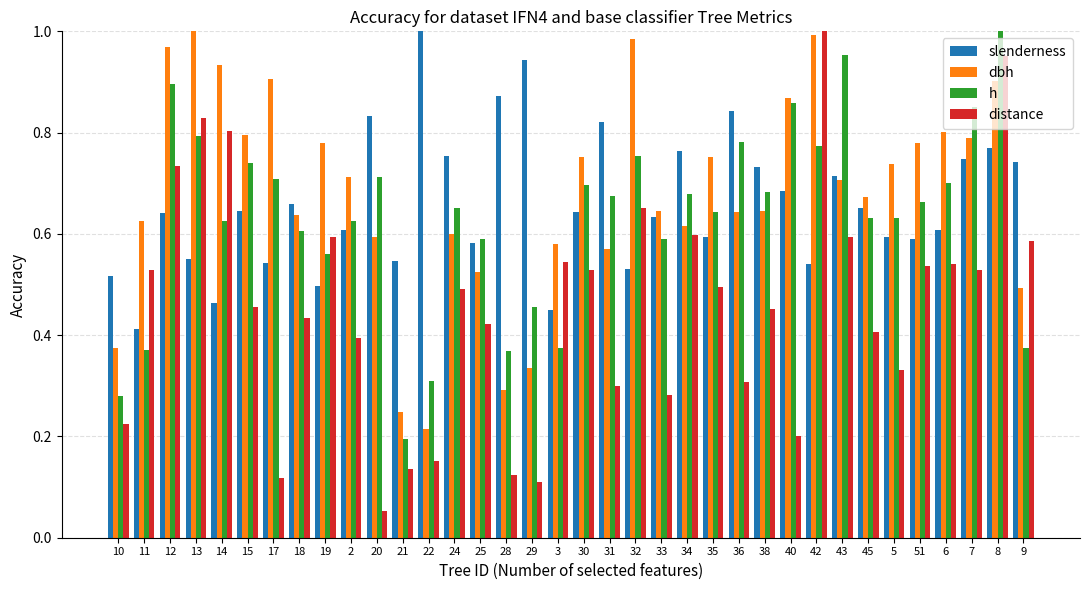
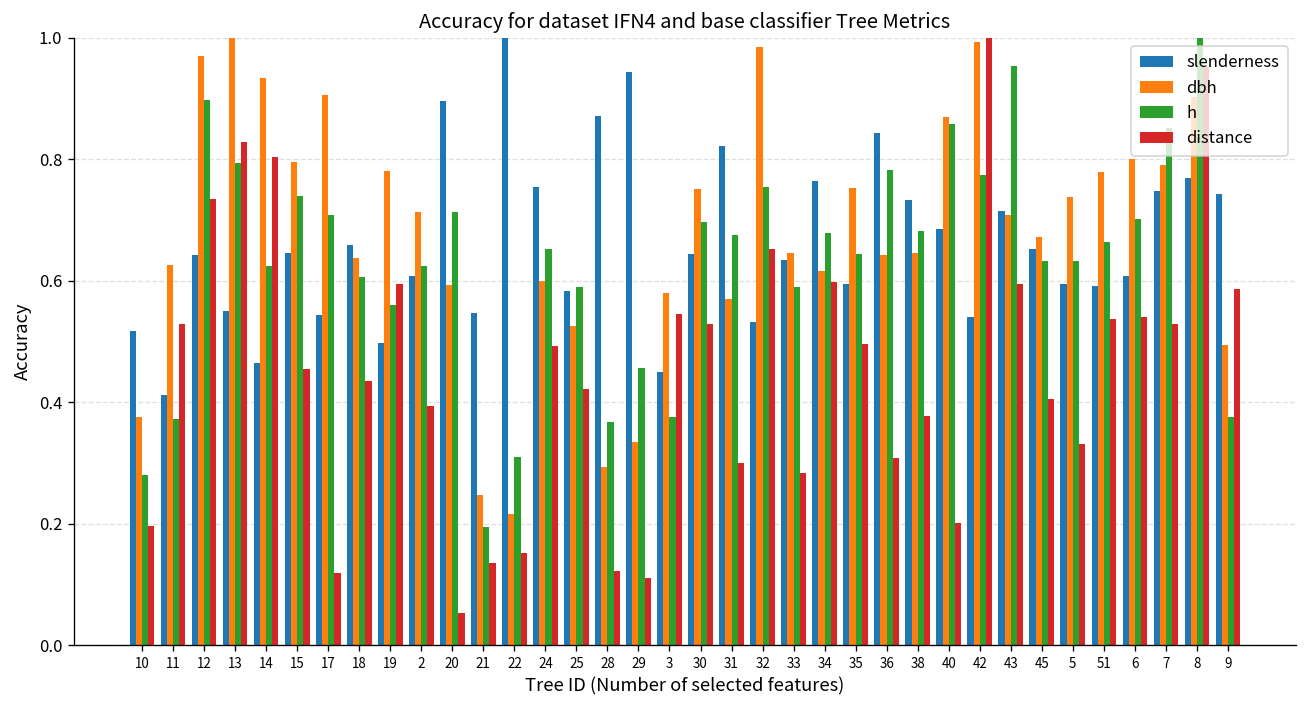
distance, 10: 0.23 -> 0.20
slenderness, 20: 0.83 -> 0.90
distance, 38: 0.45 -> 0.38
